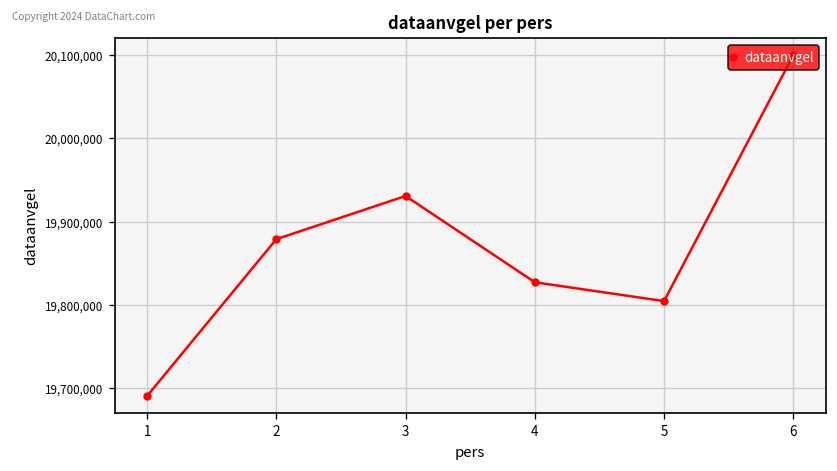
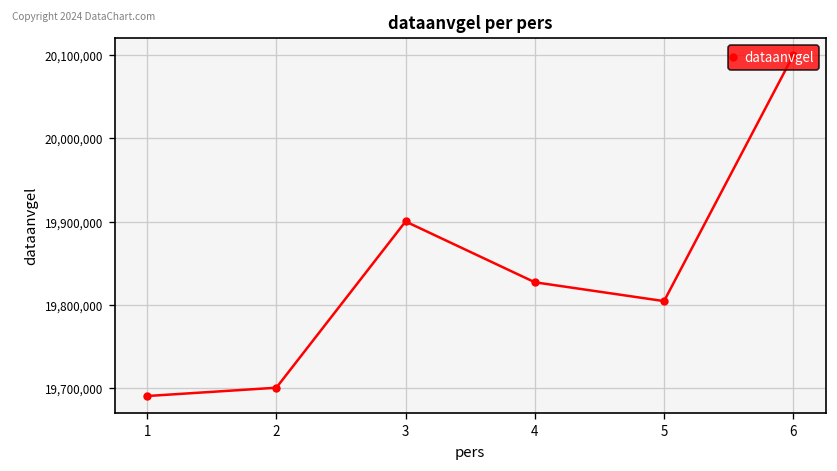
2: 19,880,000 -> 19,700,000
3: 19,930,000 -> 19,900,000
